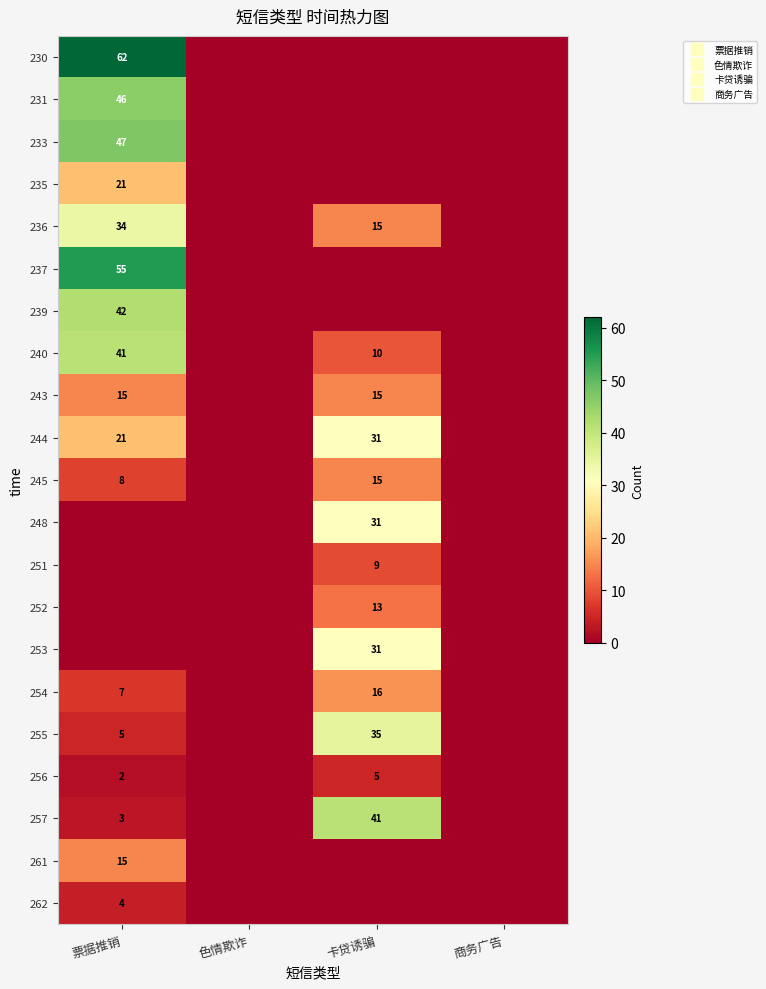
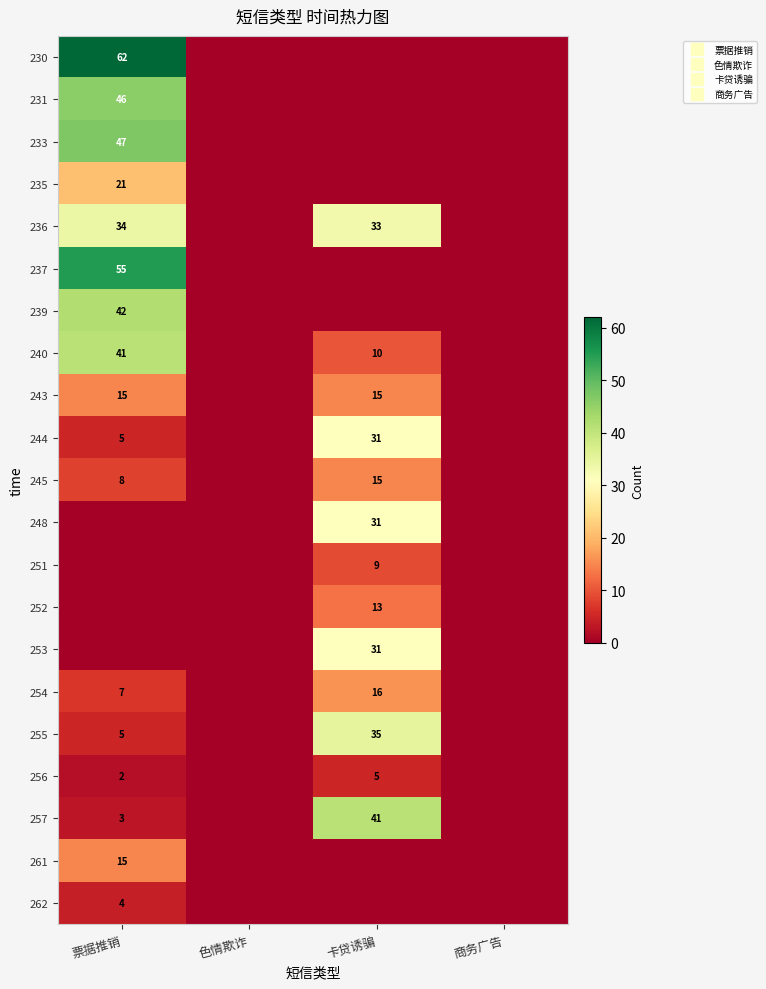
236, 卡贷诱骗: 15 -> 33
244, 票据推销: 21 -> 5
